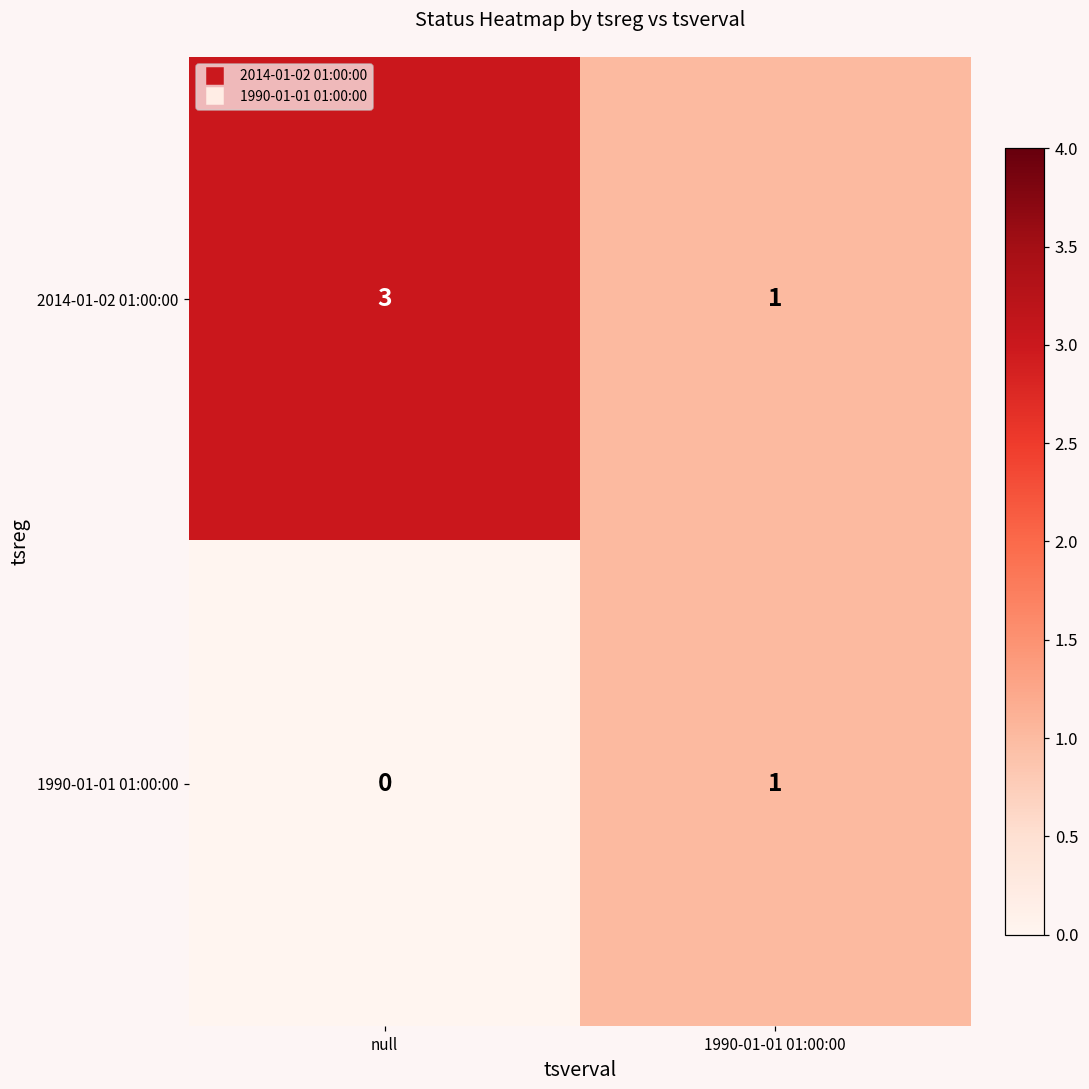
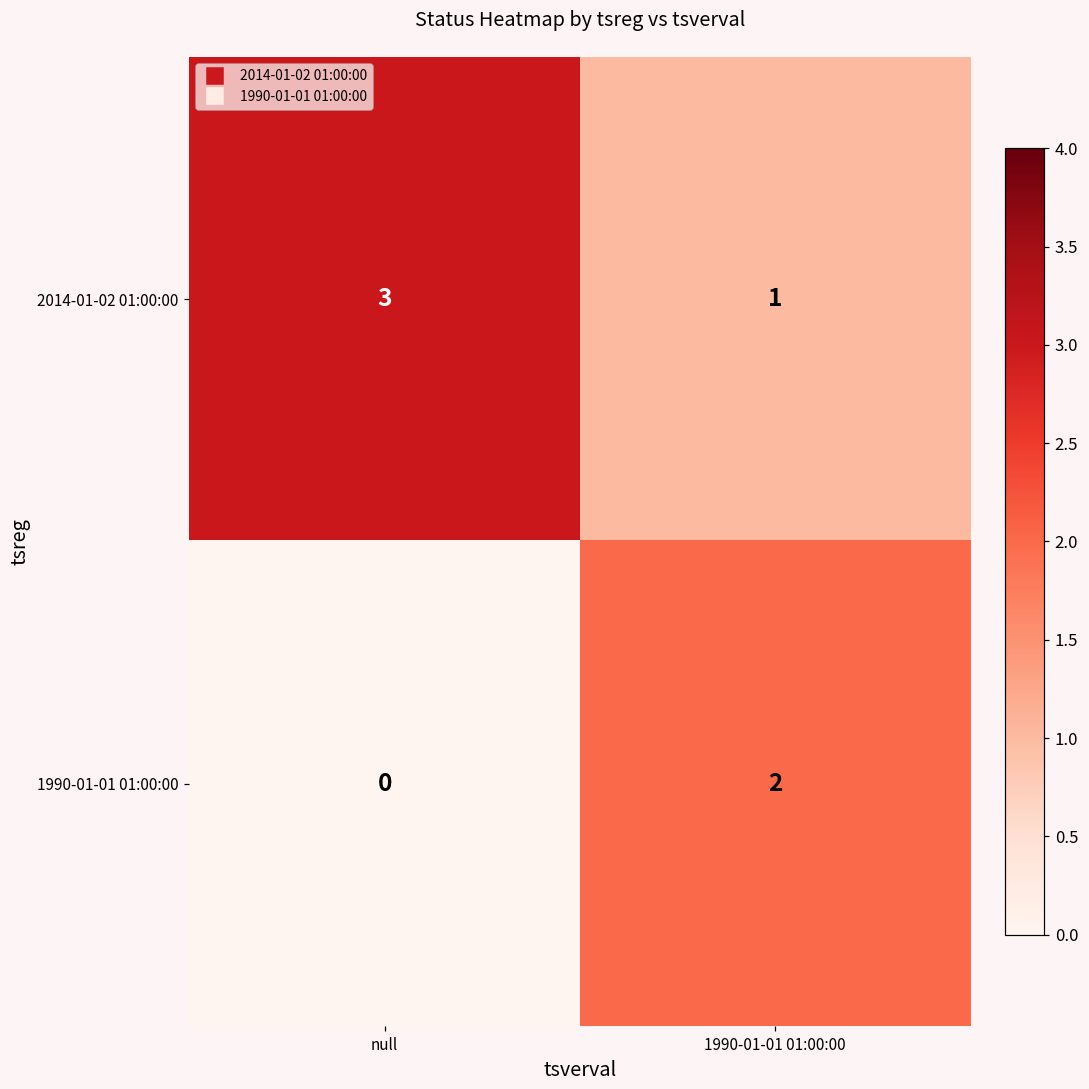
1990-01-01 01:00:00, 1990-01-01 01:00:00: 1 -> 2
